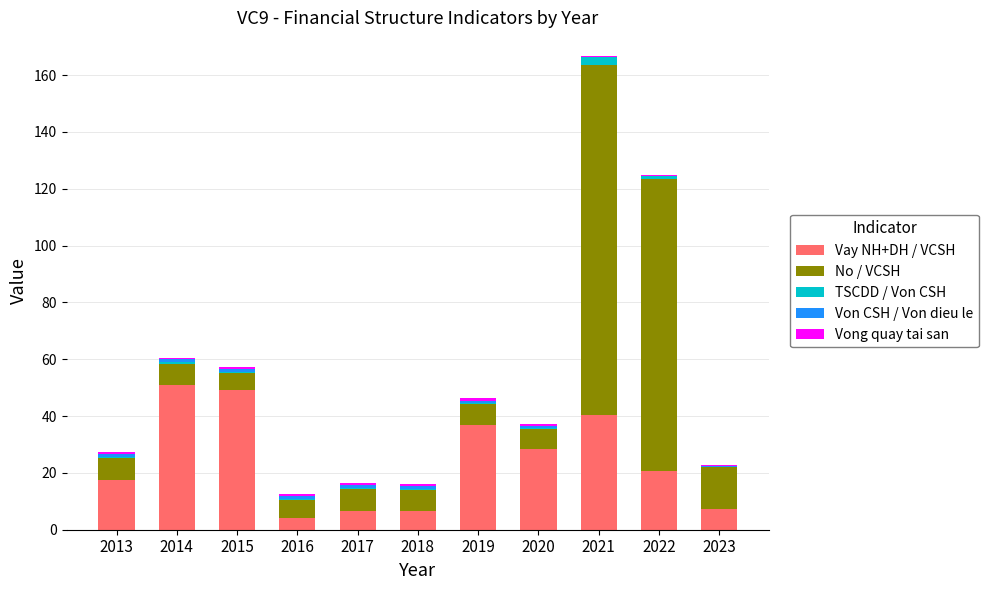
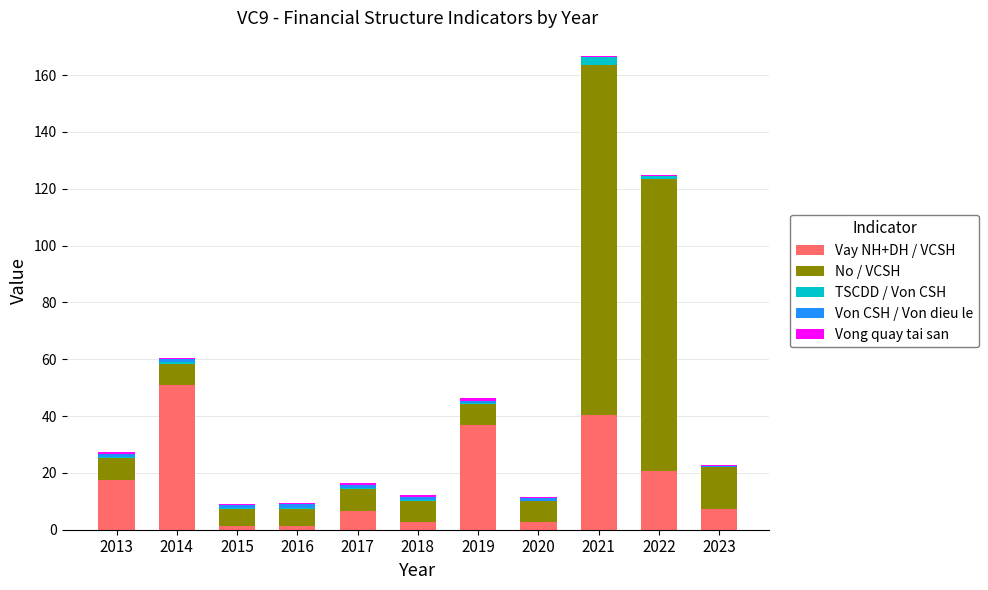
Vay NH+DH / VCSH, 2015: 49 -> 1
Vay NH+DH / VCSH, 2016: 4 -> 1
Vay NH+DH / VCSH, 2018: 7 -> 3
Vay NH+DH / VCSH, 2020: 28 -> 3
